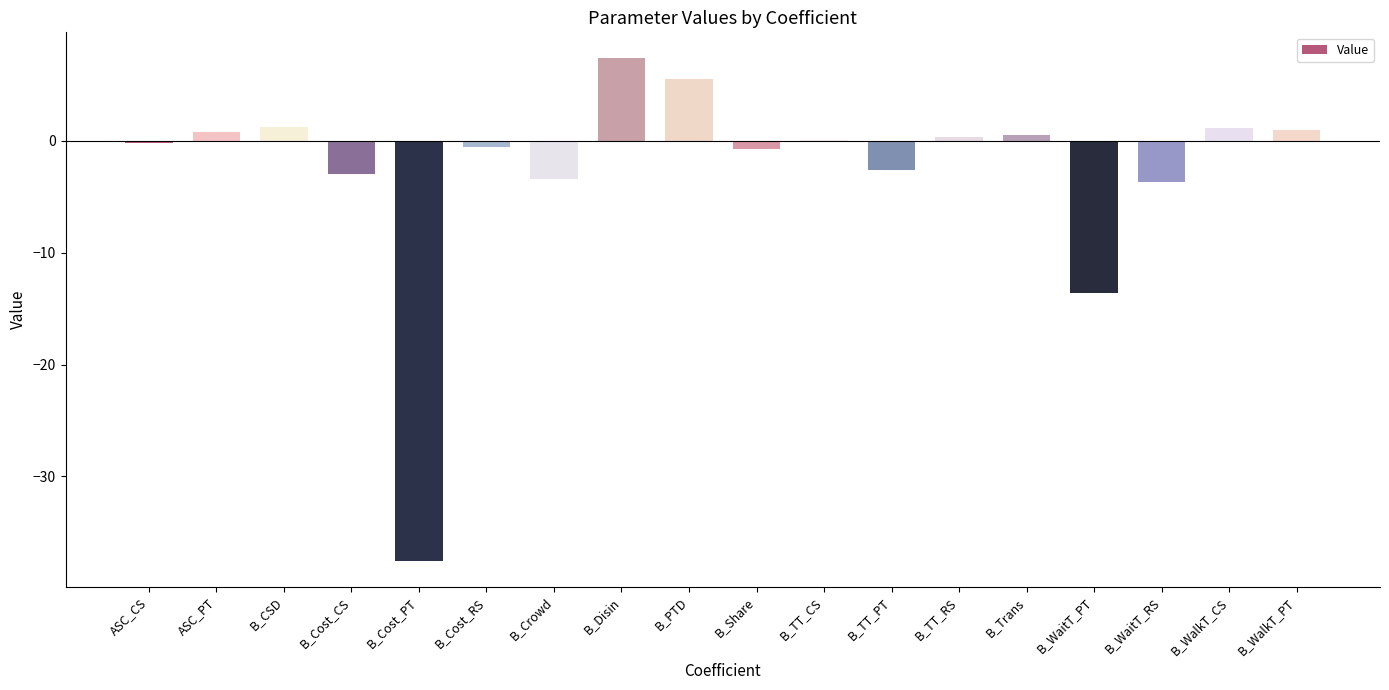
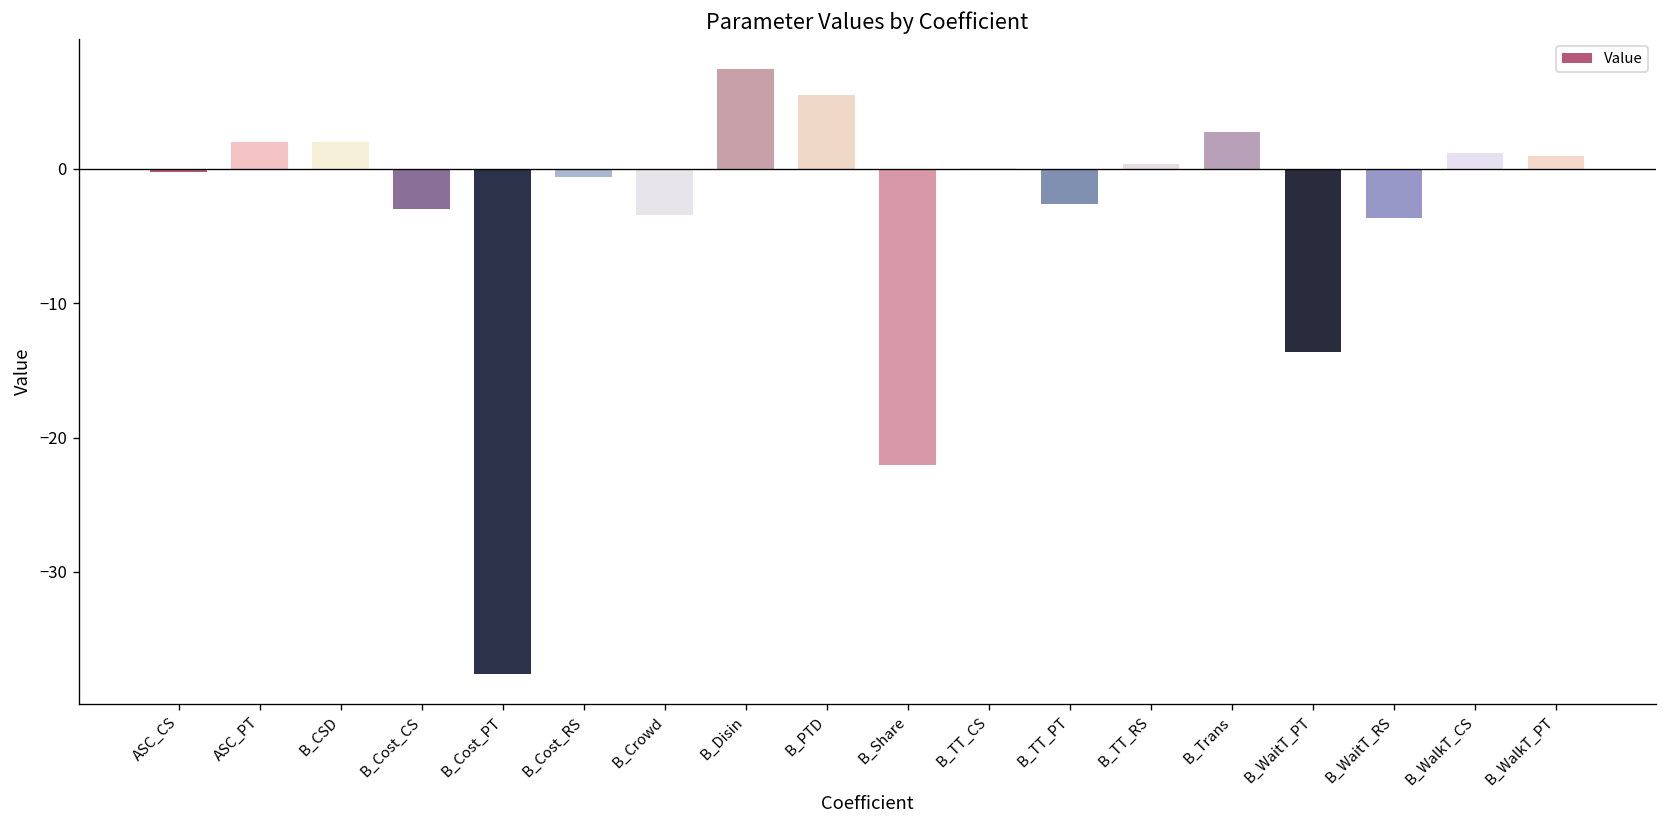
ASC_PT: 0.8 -> 2.0
B_CSD: 1.2 -> 2.0
B_Share: -0.8 -> -22.0
B_Trans: 0.5 -> 2.8
